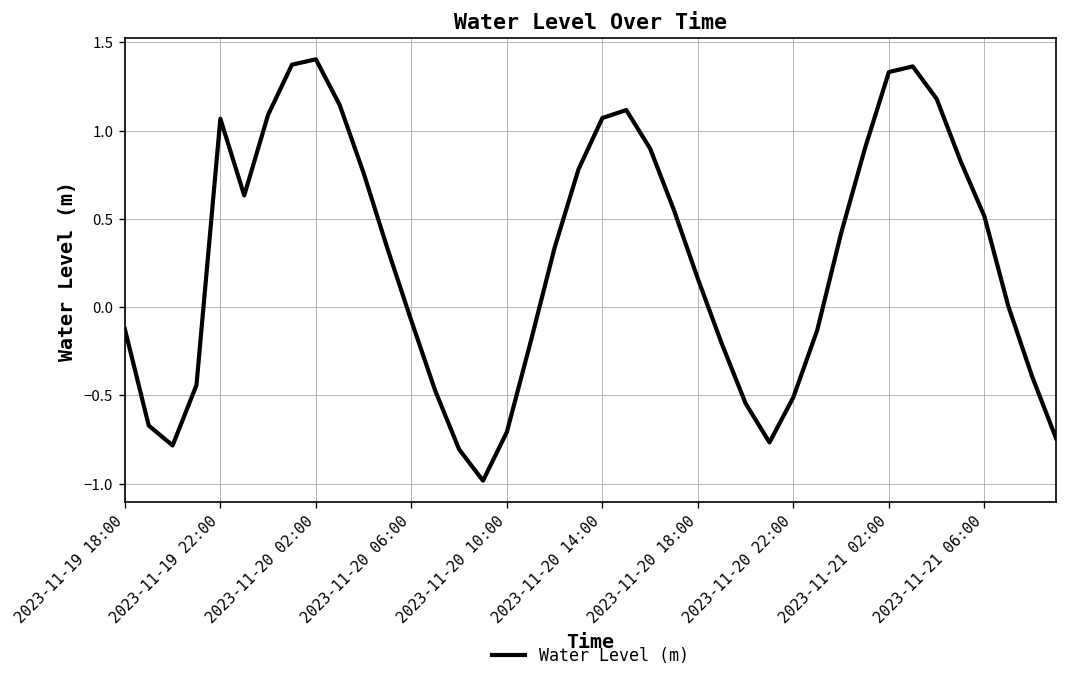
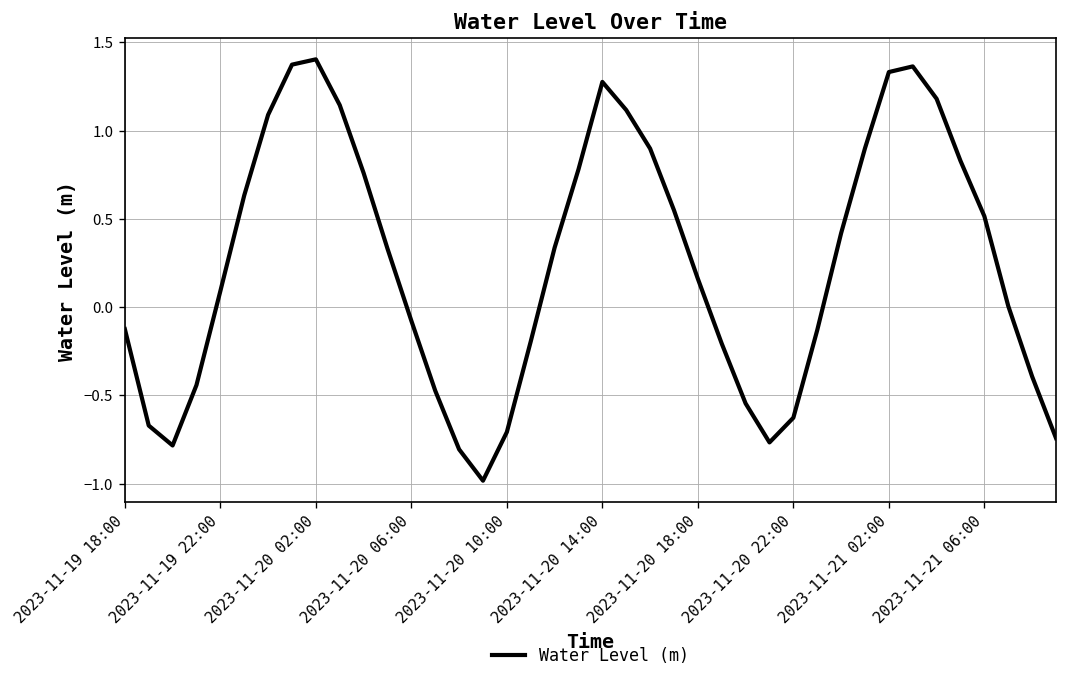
2023-11-19 22:00: 1.07 -> 0.09
2023-11-20 14:00: 1.07 -> 1.28
2023-11-20 22:00: -0.51 -> -0.63
